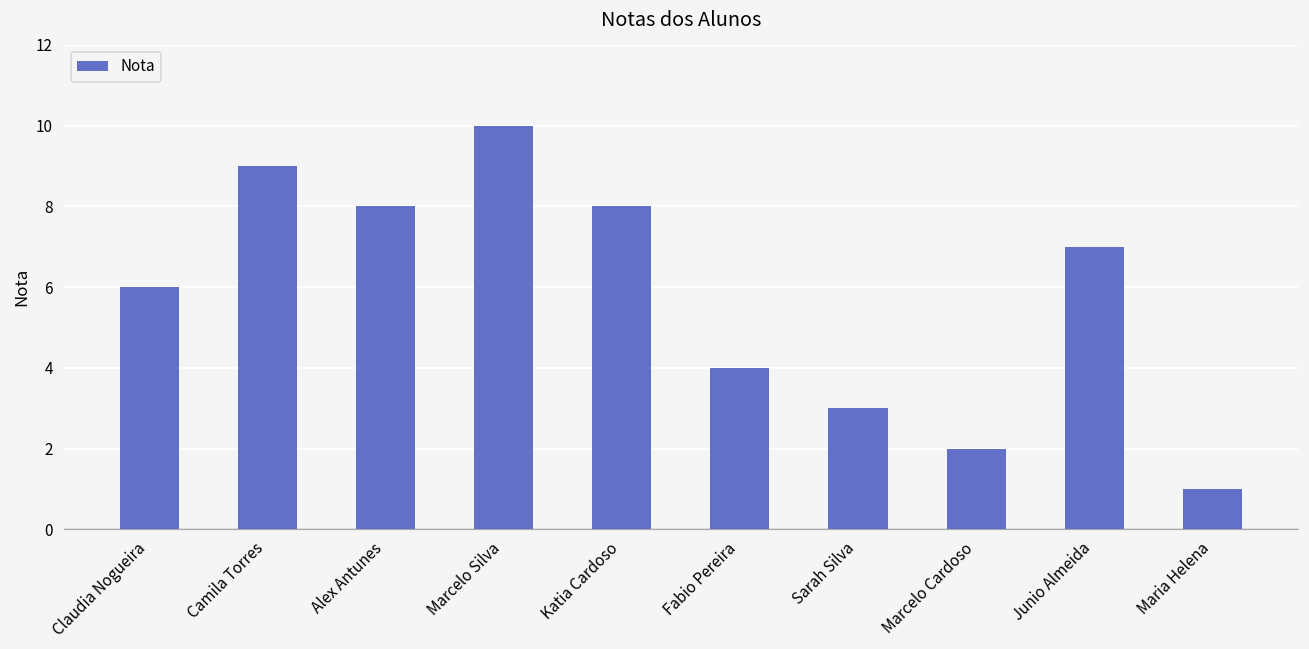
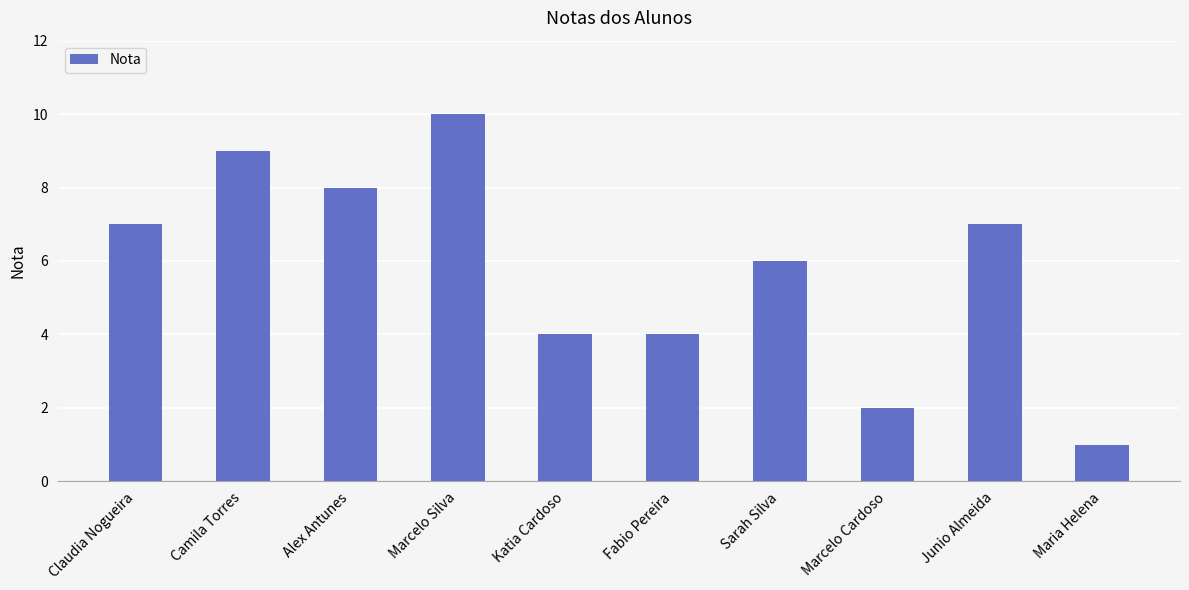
Claudia Nogueira: 6 -> 7
Katia Cardoso: 8 -> 4
Sarah Silva: 3 -> 6
